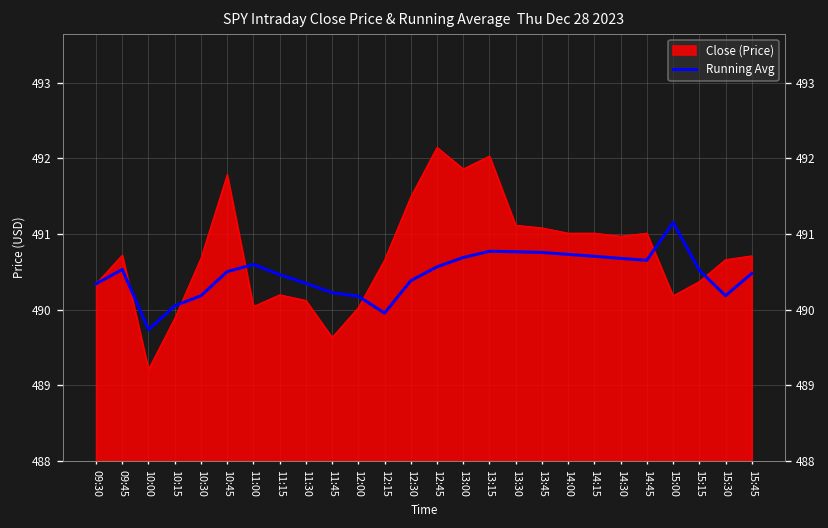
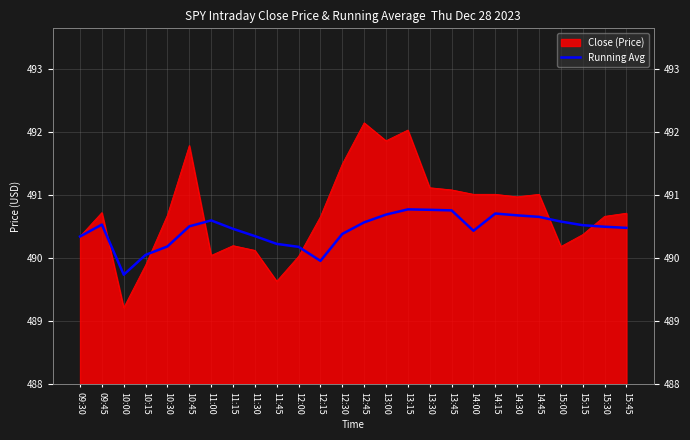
Running Avg, 14:00: 490.7 -> 490.4
Running Avg, 15:00: 491.2 -> 490.6
Running Avg, 15:30: 490.2 -> 490.5
